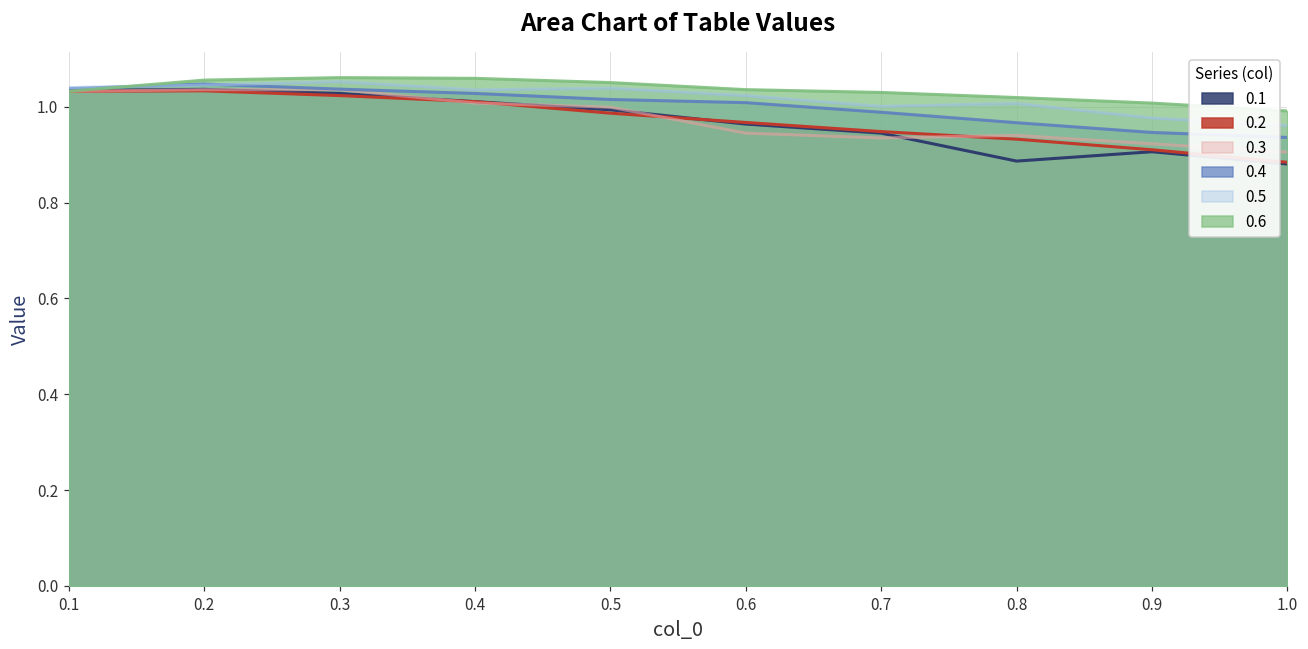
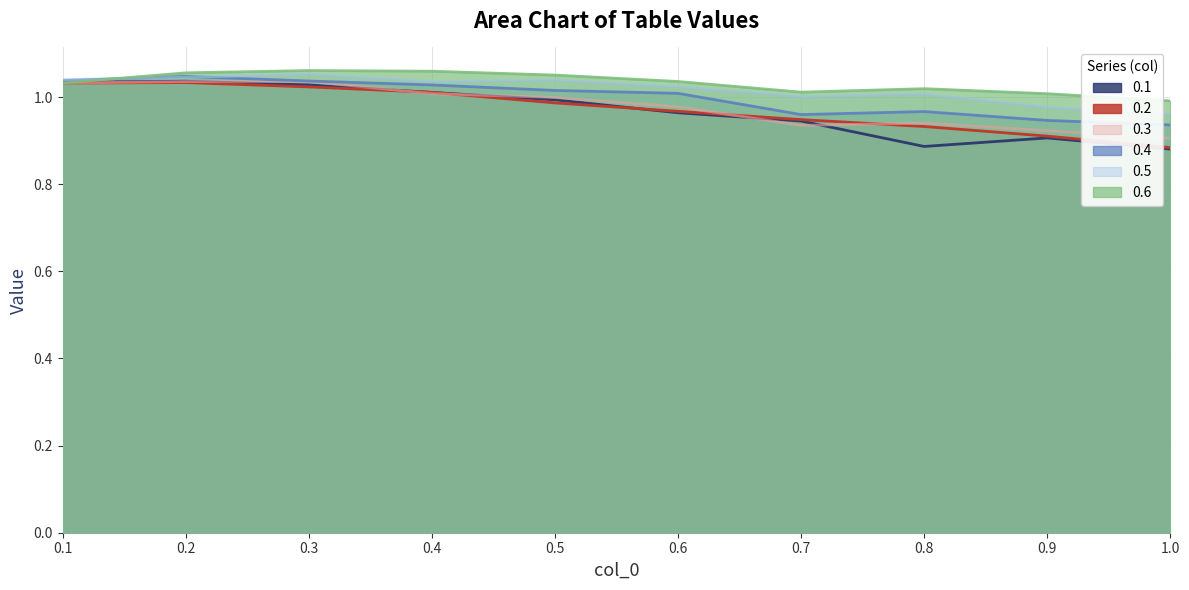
0.3, 0.6: 0.95 -> 0.98
0.4, 0.7: 0.99 -> 0.96
0.6, 0.7: 1.03 -> 1.01
